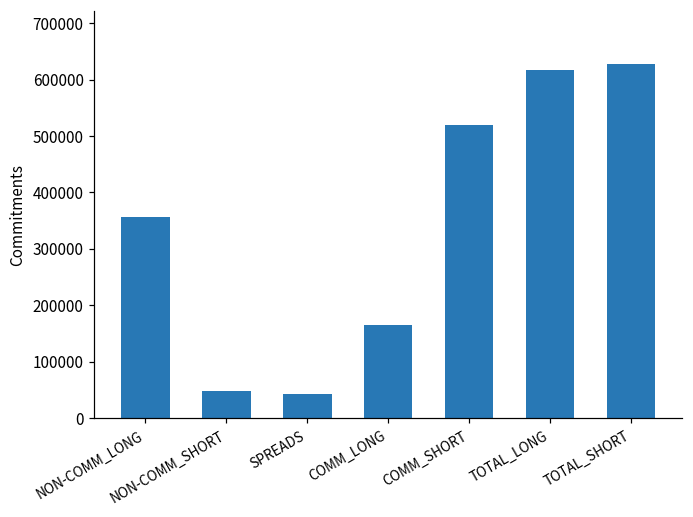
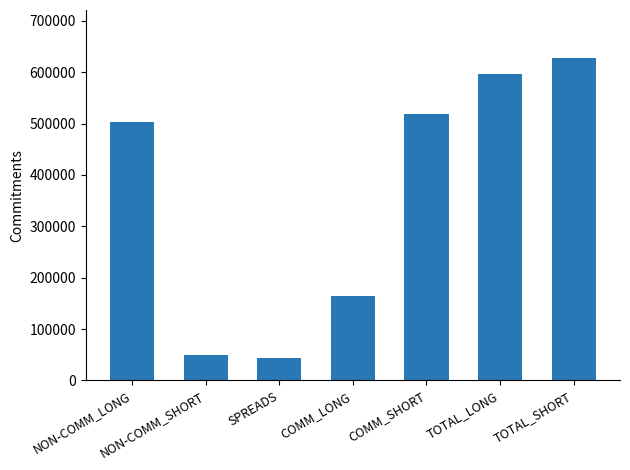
NON-COMM_LONG: 360000 -> 500000
TOTAL_LONG: 620000 -> 600000
